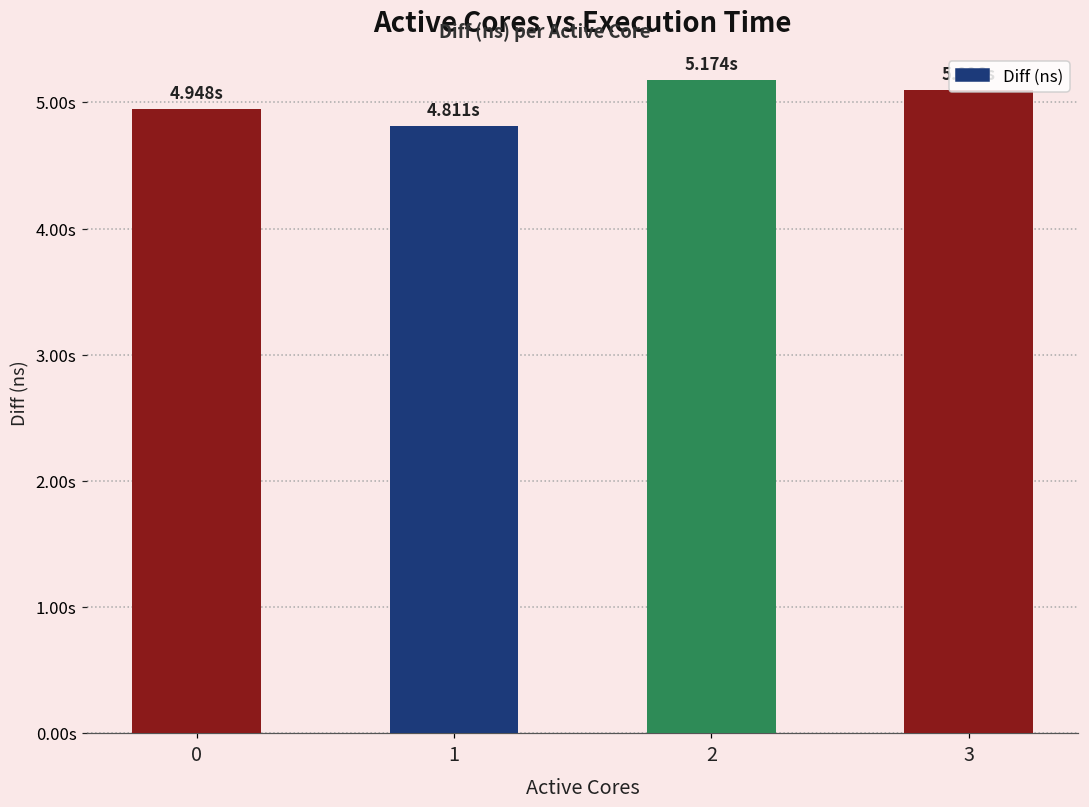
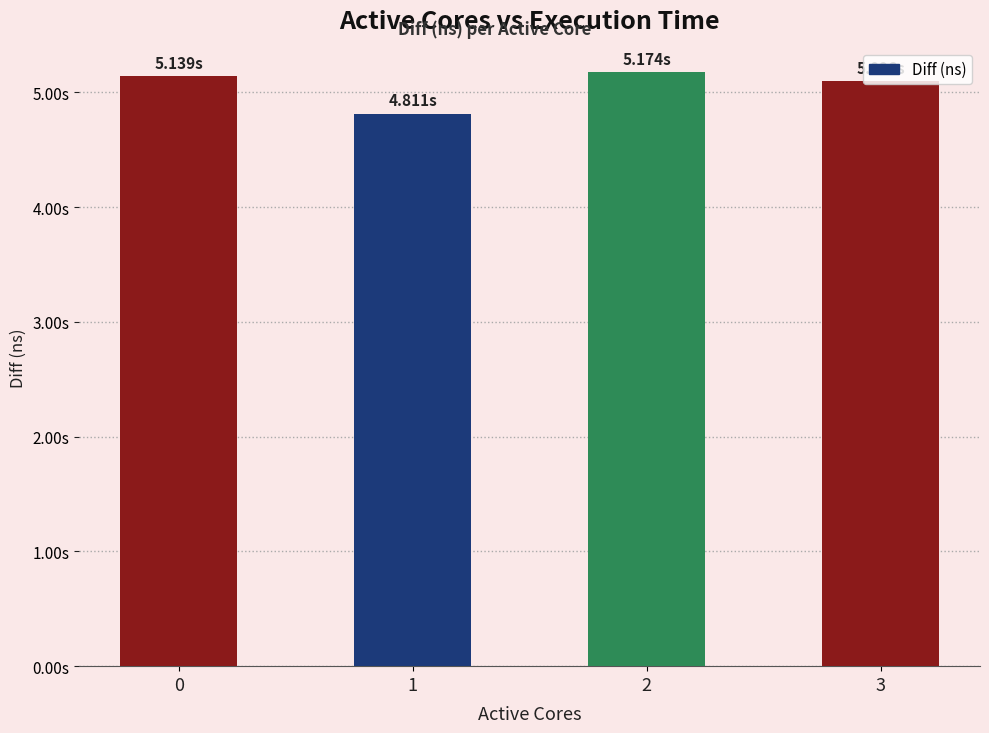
0: 4.948s -> 5.139s
